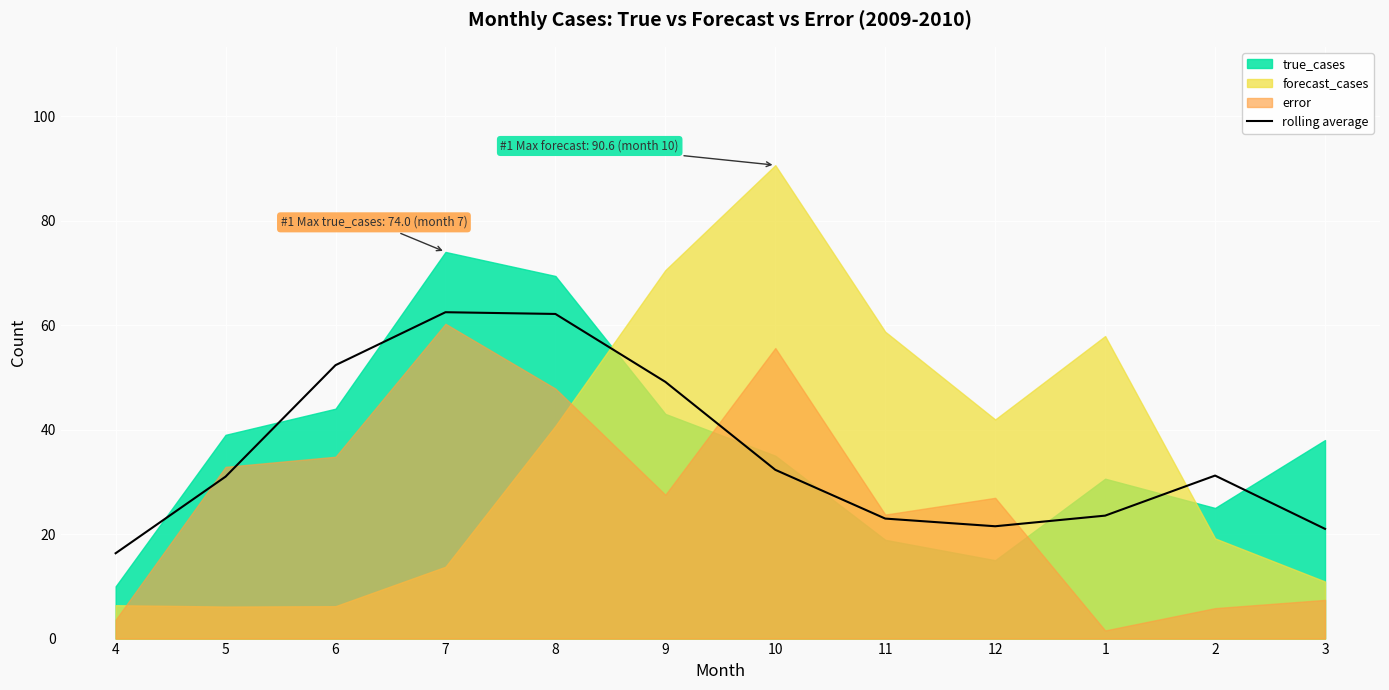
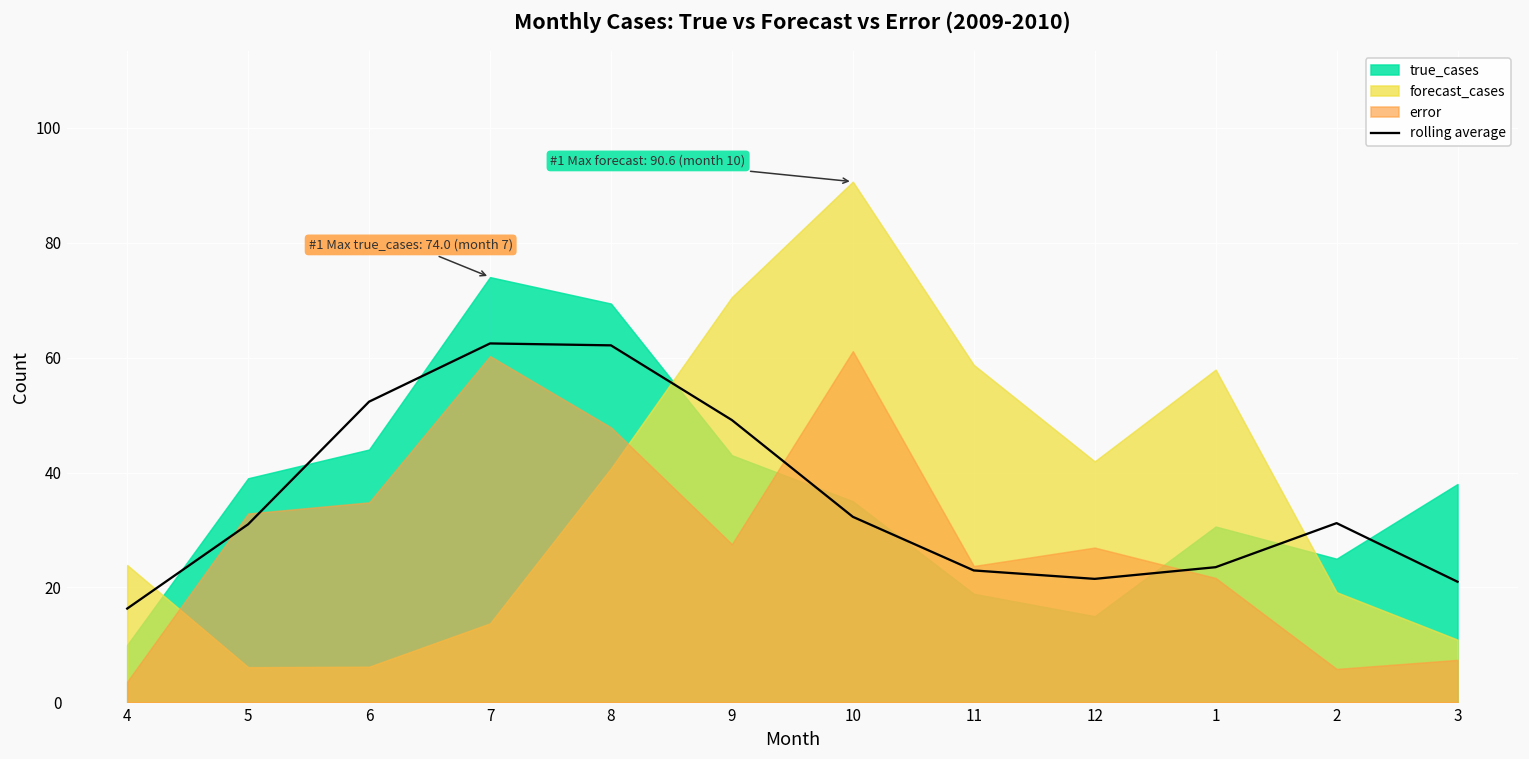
forecast_cases, 4: 6 -> 24
error, 10: 56 -> 61
error, 1: 2 -> 22
